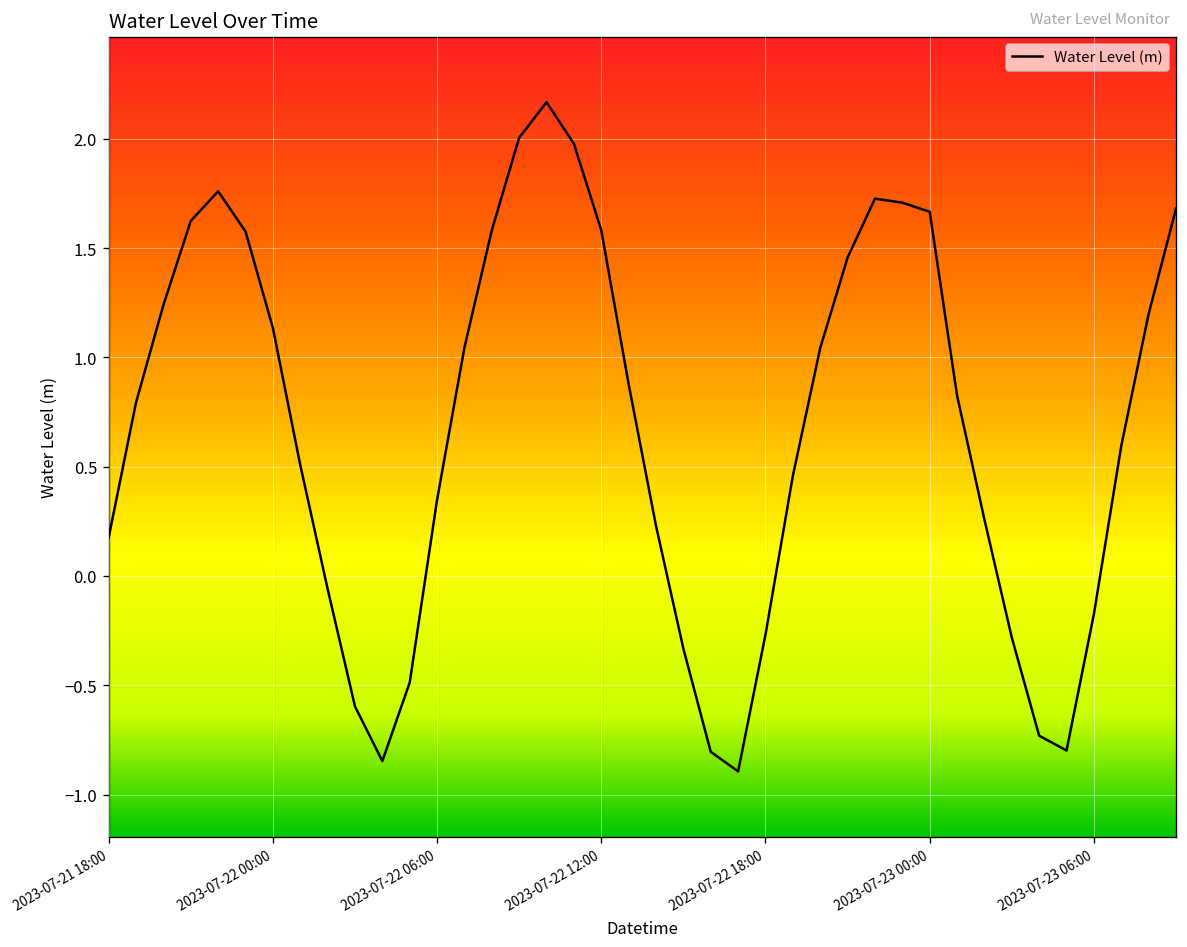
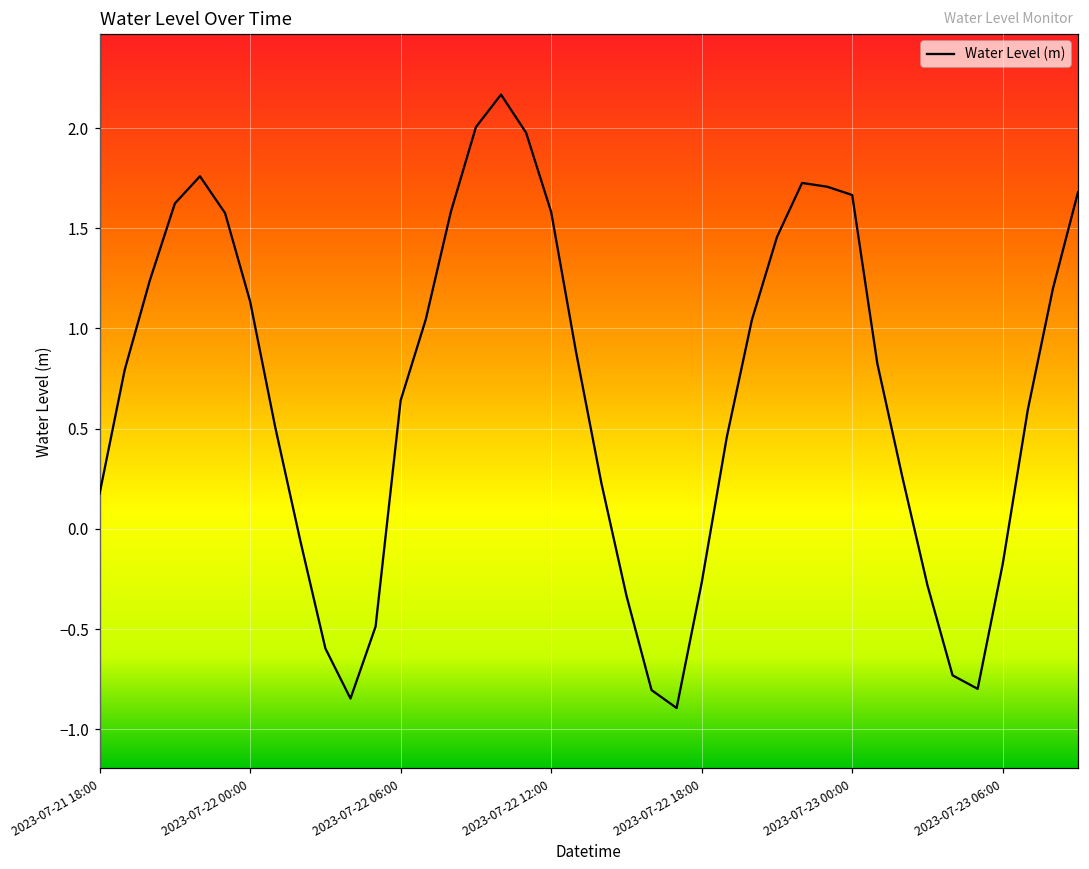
2023-07-22 06:00: 0.35 -> 0.64
